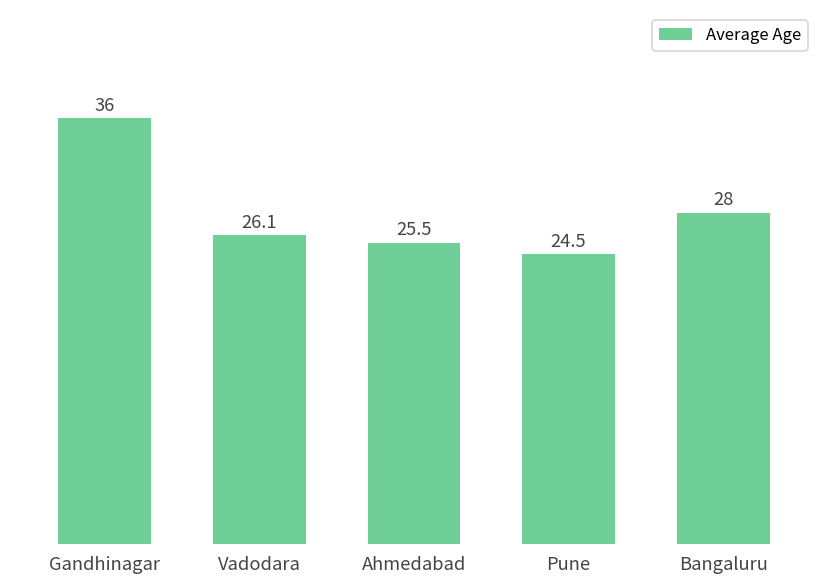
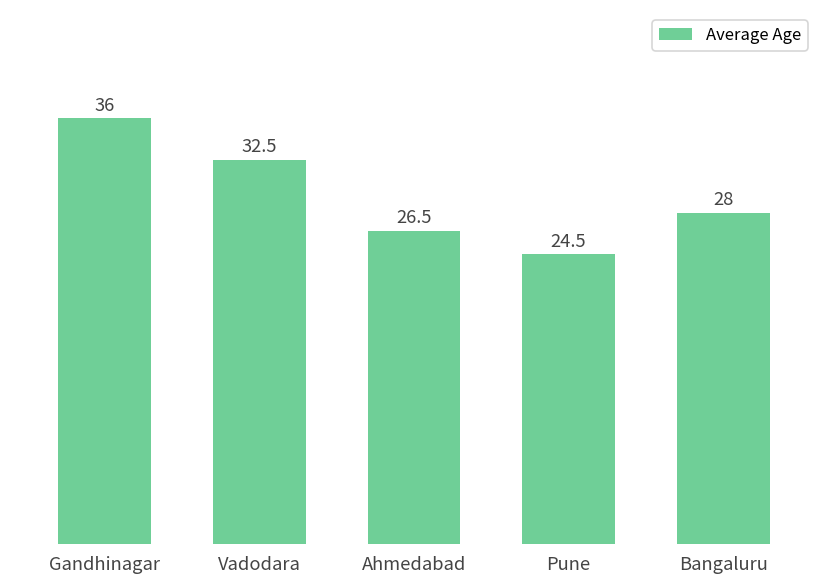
Vadodara: 26.1 -> 32.5
Ahmedabad: 25.5 -> 26.5
